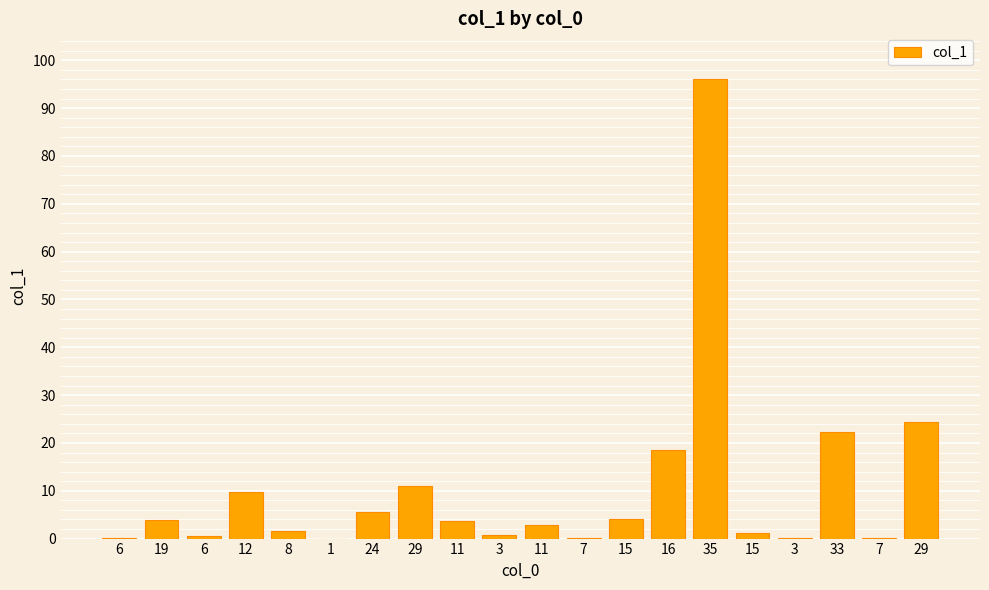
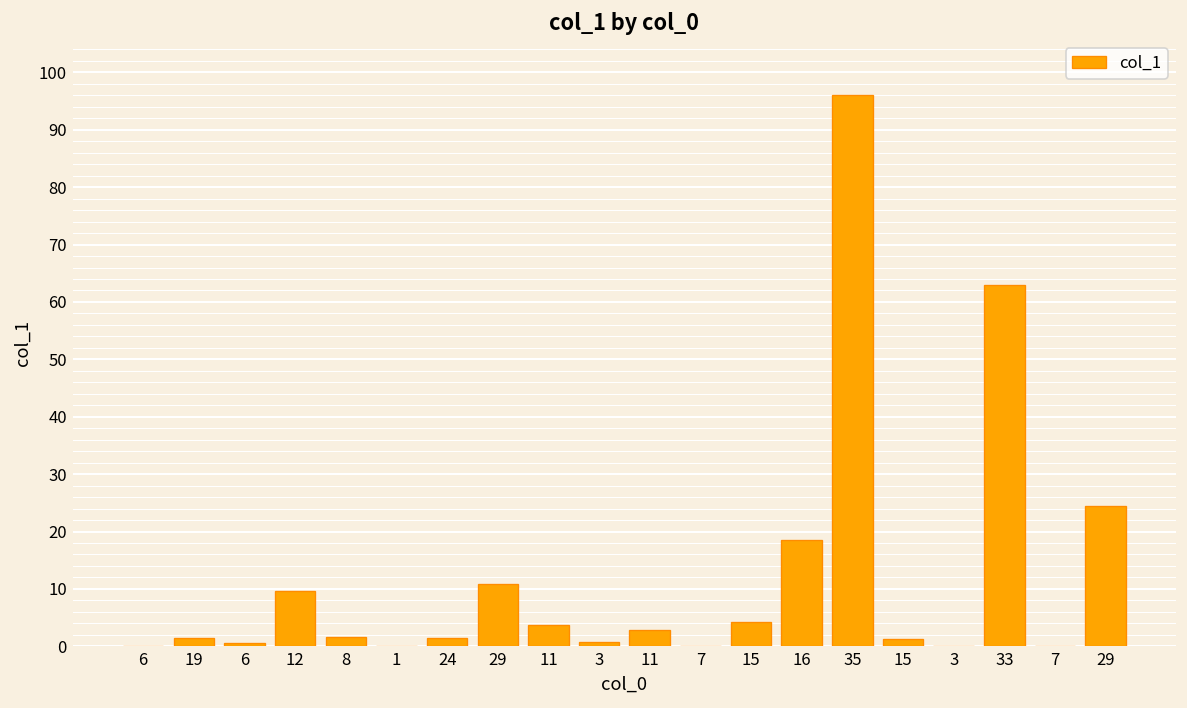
19: 4 -> 1
24: 6 -> 1
33: 22 -> 63
